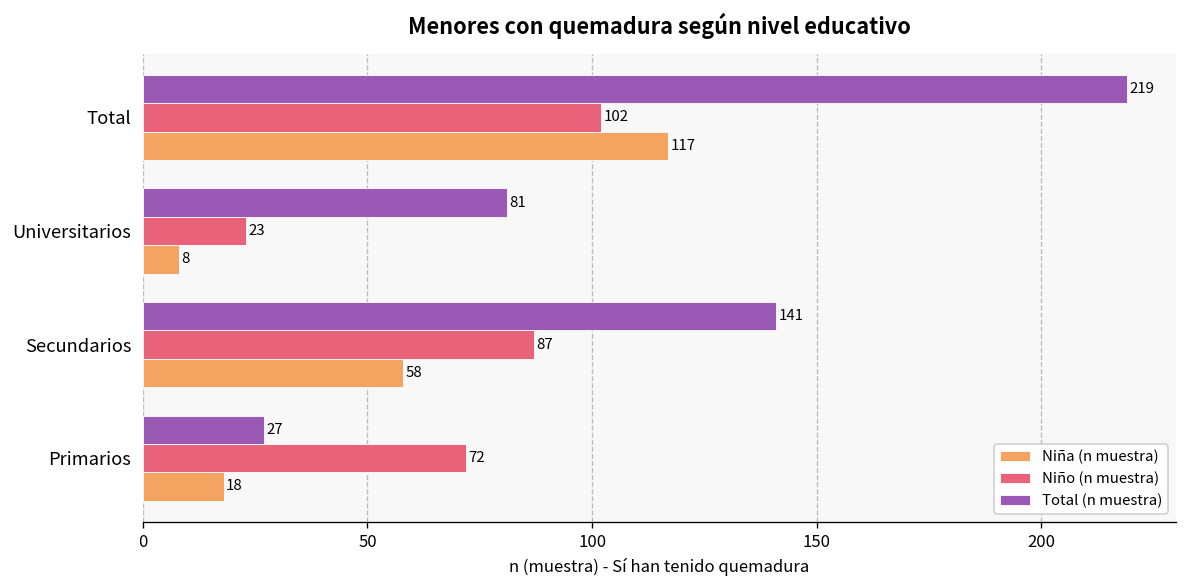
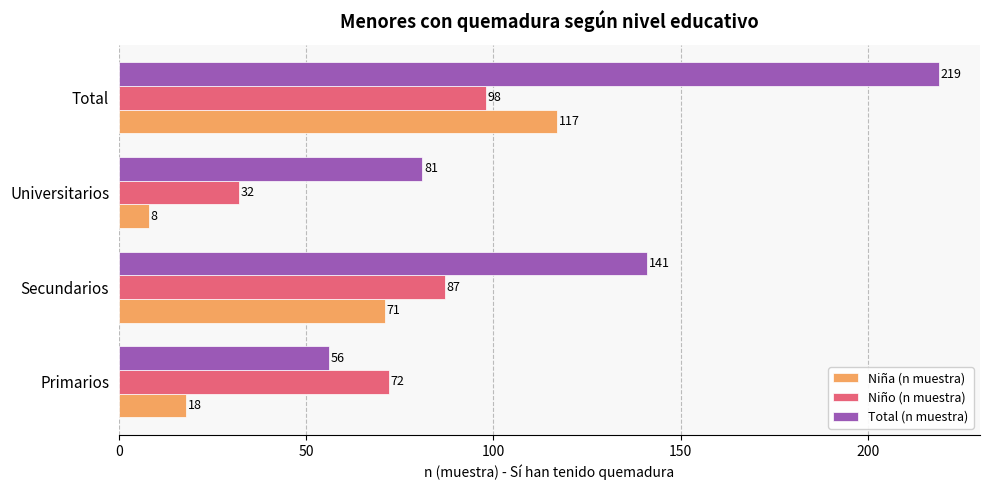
Niño (n muestra), Total: 102 -> 98
Niño (n muestra), Universitarios: 23 -> 32
Niña (n muestra), Secundarios: 58 -> 71
Total (n muestra), Primarios: 27 -> 56
